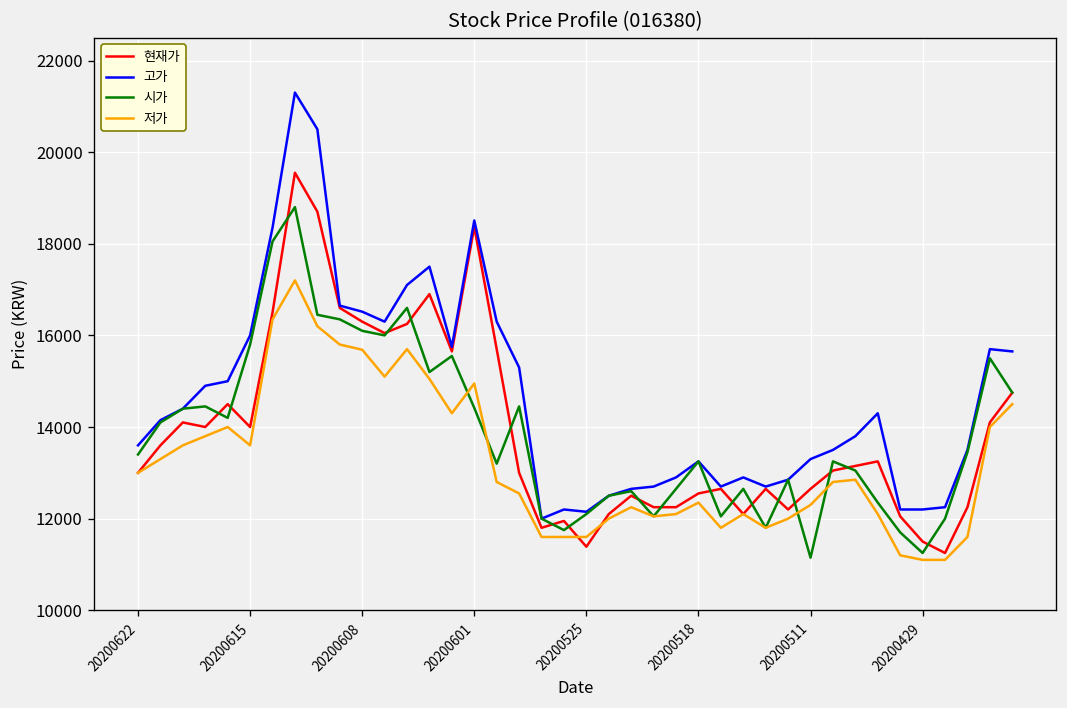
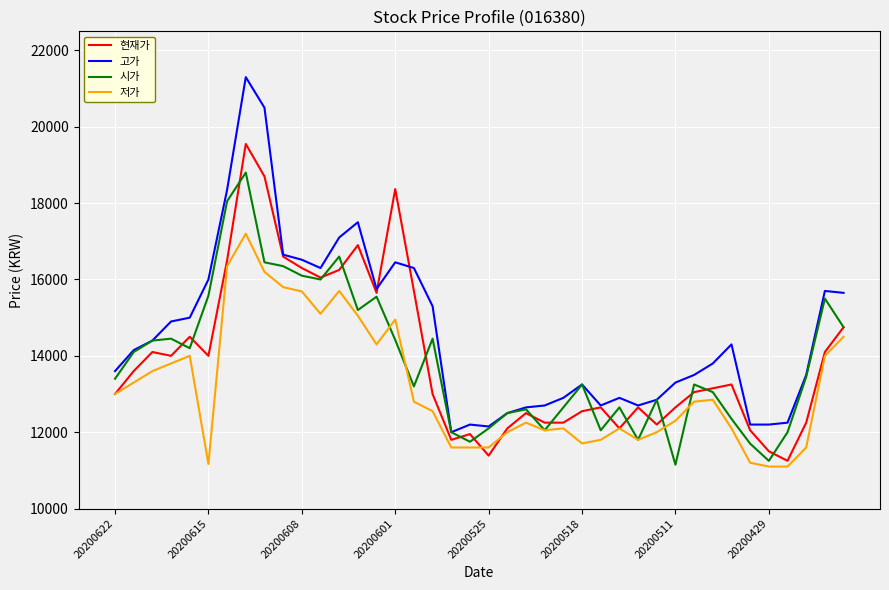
시가, 20200615: 15800 -> 15600
저가, 20200615: 13600 -> 11200
고가, 20200601: 18500 -> 16500
저가, 20200518: 12400 -> 11700
